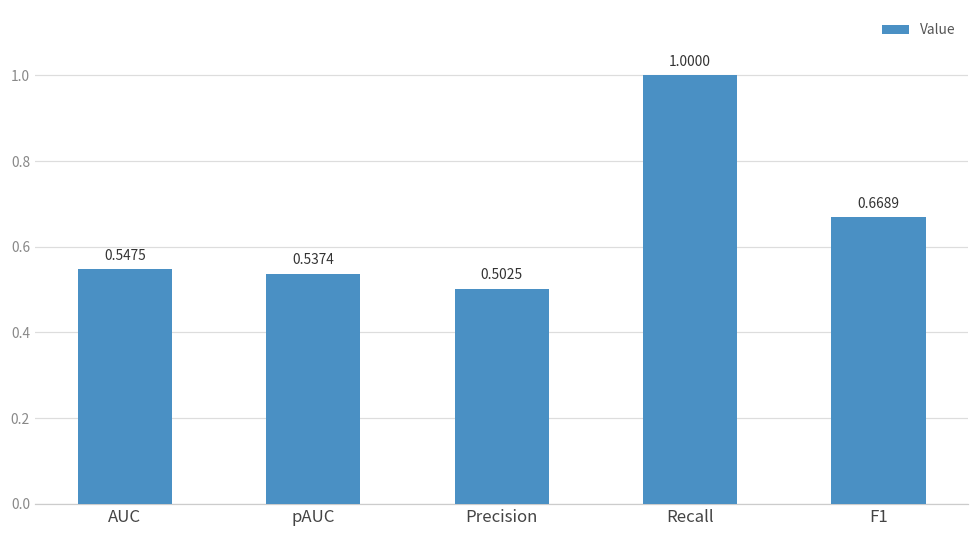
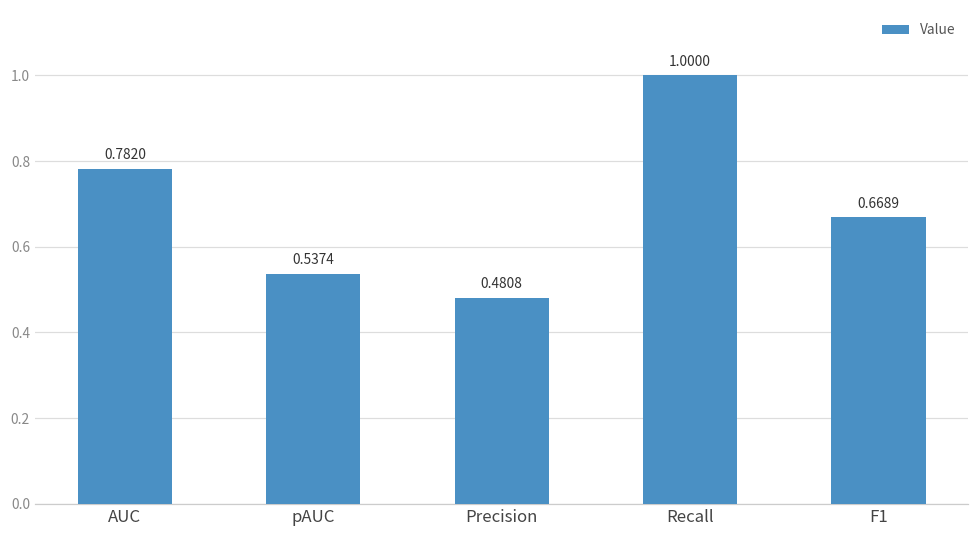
AUC: 0.5475 -> 0.7820
Precision: 0.5025 -> 0.4808
